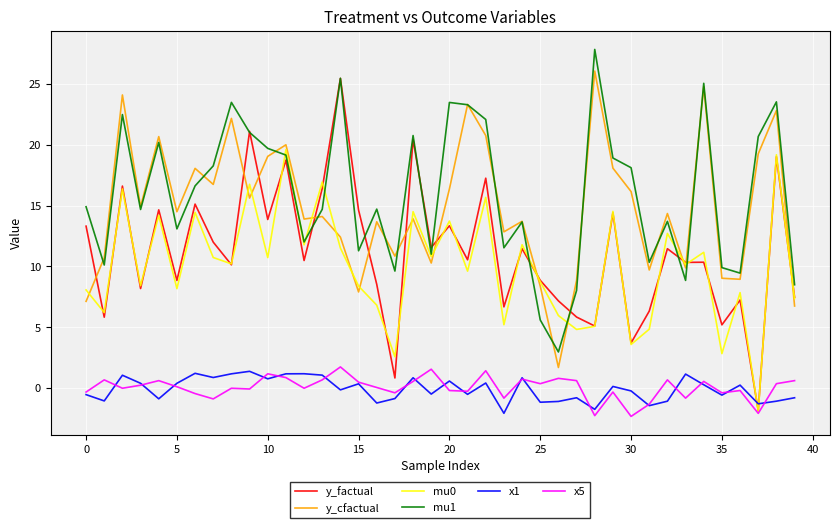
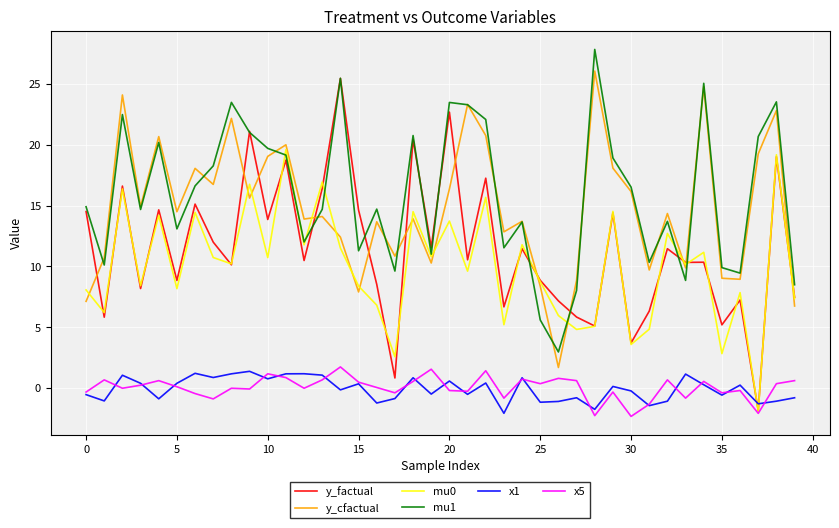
y_factual, 0: 13.3 -> 14.5
y_factual, 20: 13.3 -> 22.7
mu1, 30: 18.1 -> 16.5
